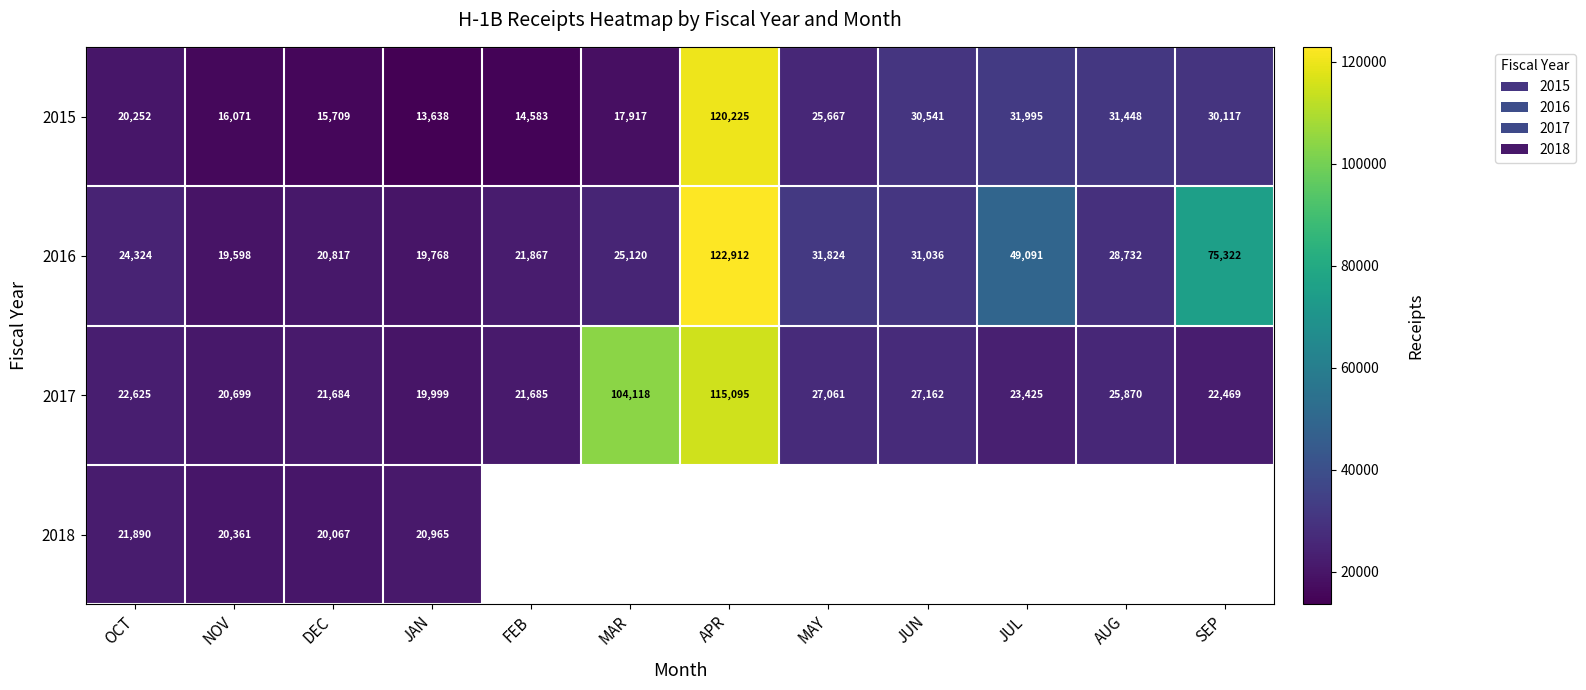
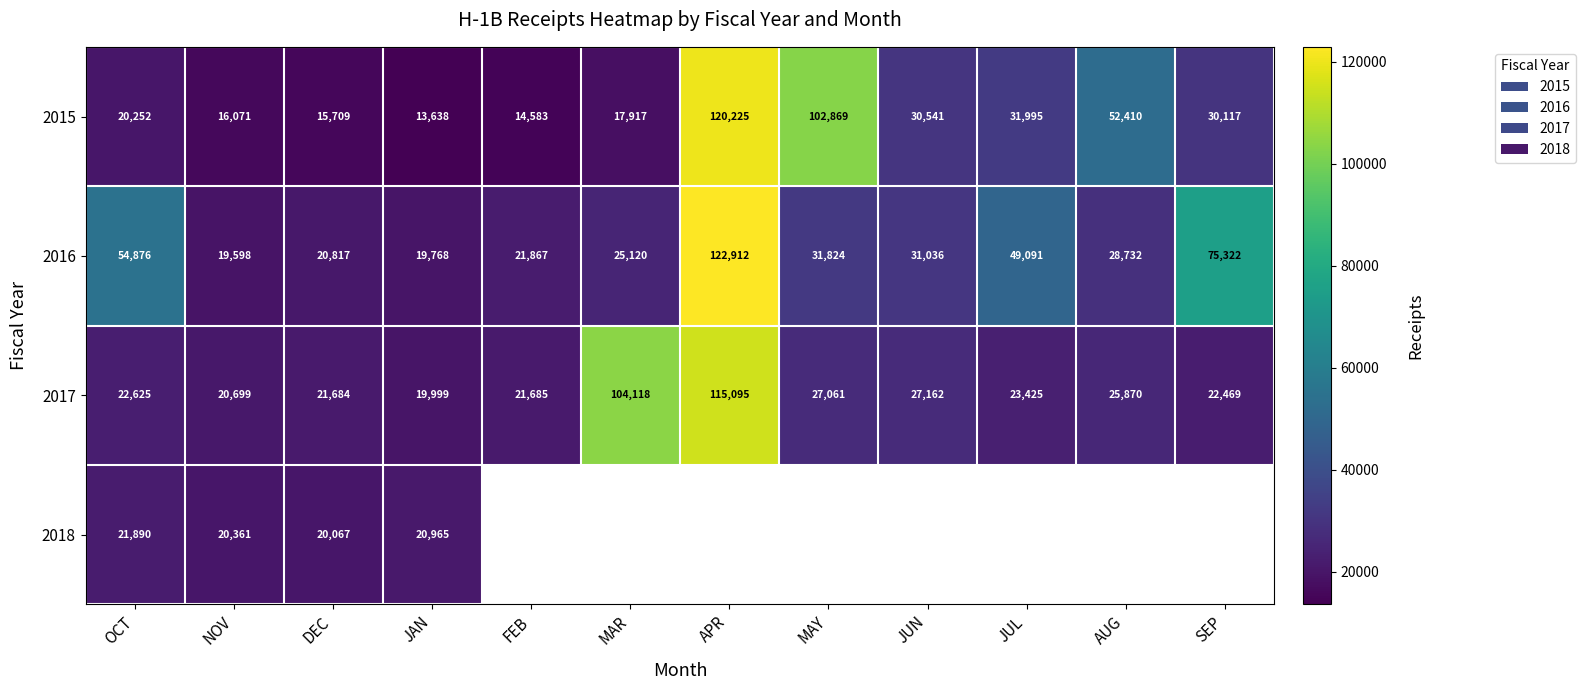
2015, MAY: 25,667 -> 102,869
2015, AUG: 31,448 -> 52,410
2016, OCT: 24,324 -> 54,876
